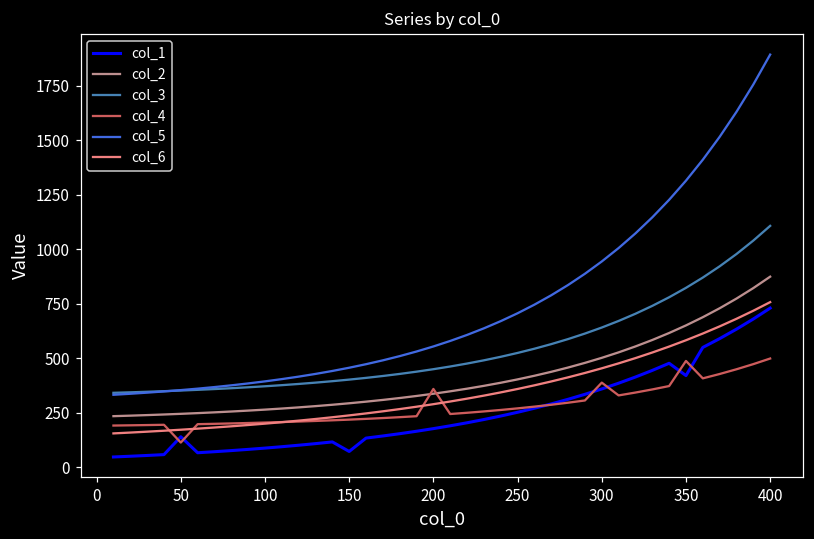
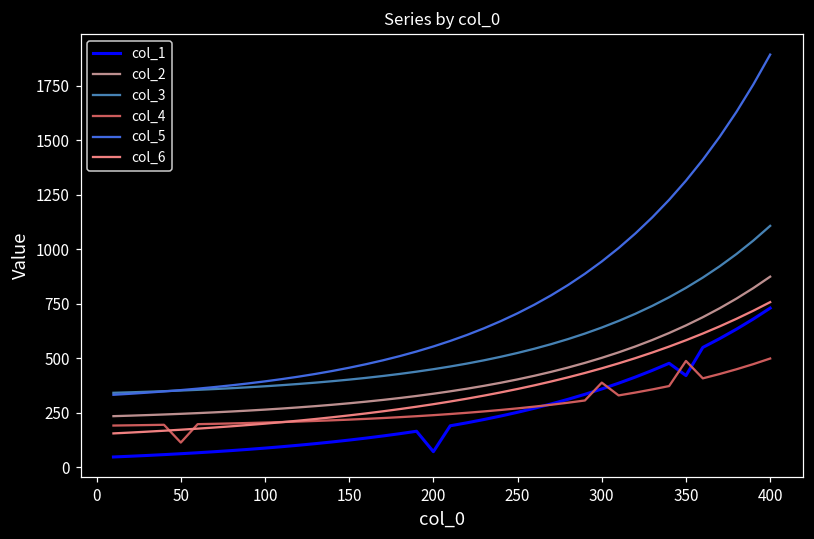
col_1, 50: 140 -> 60
col_1, 150: 70 -> 130
col_1, 200: 180 -> 70
col_4, 200: 360 -> 240
